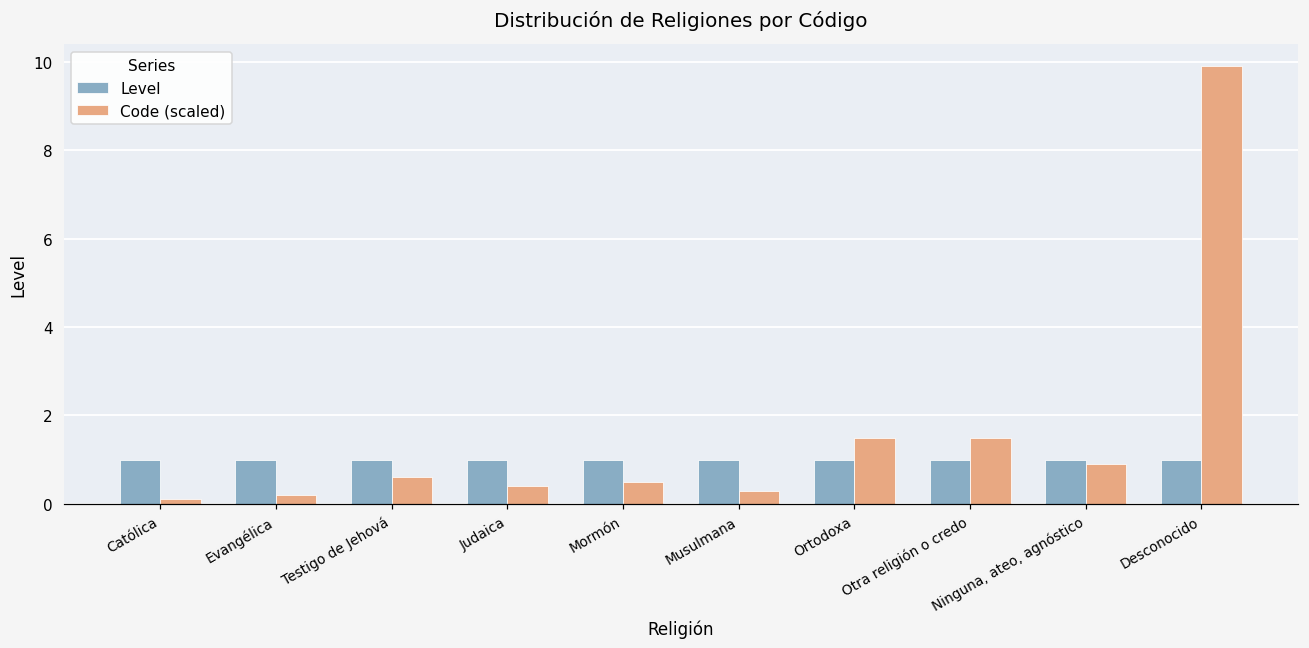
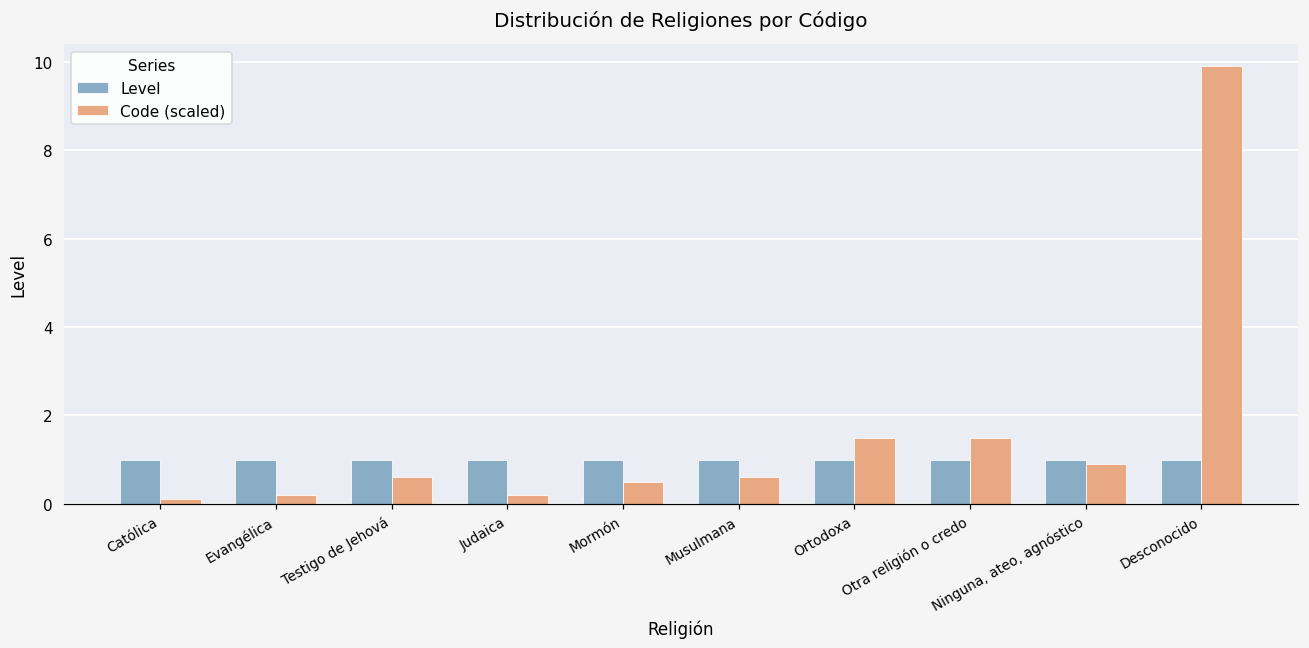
Code (scaled), Judaica: 0.4 -> 0.2
Code (scaled), Musulmana: 0.3 -> 0.6
